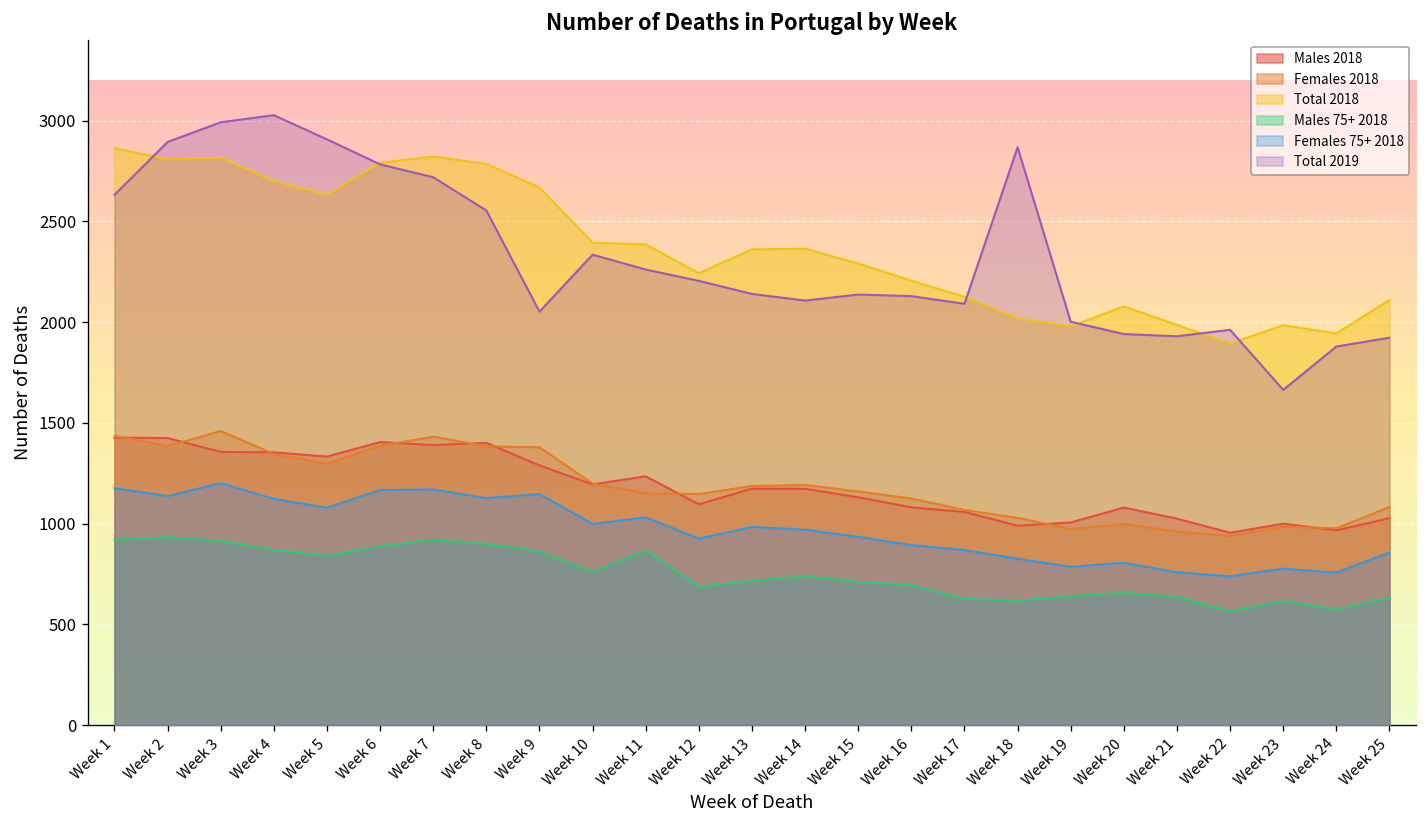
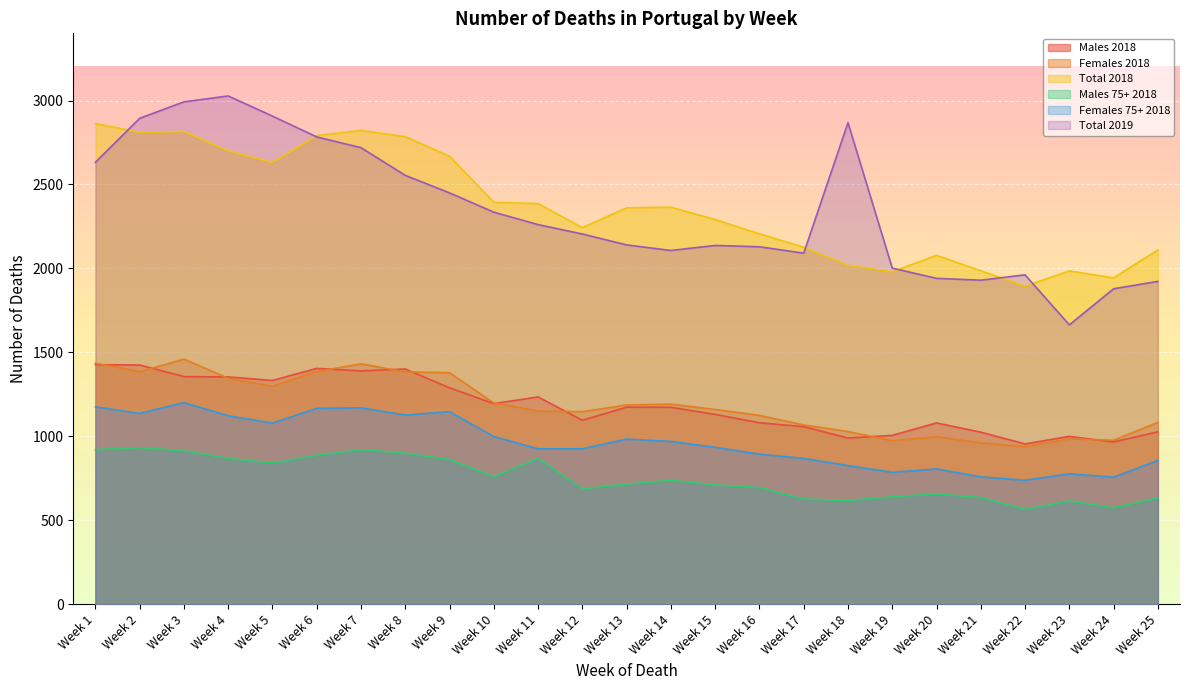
Total 2019, Week 9: 2050 -> 2450
Females 75+ 2018, Week 11: 1030 -> 930
